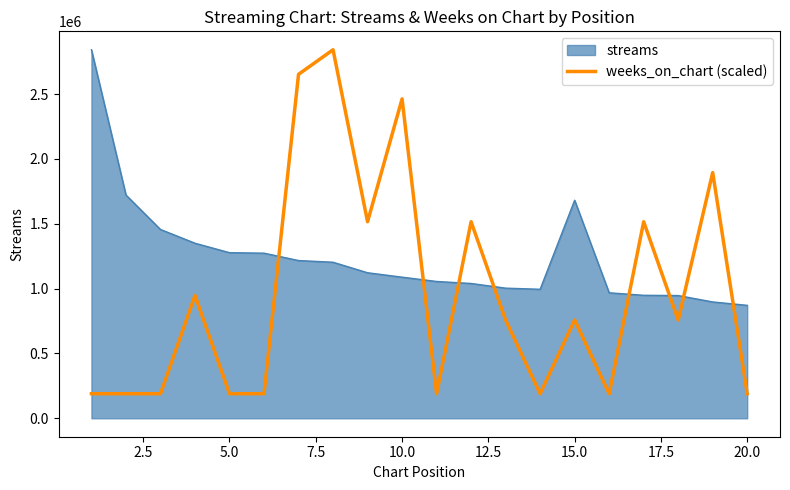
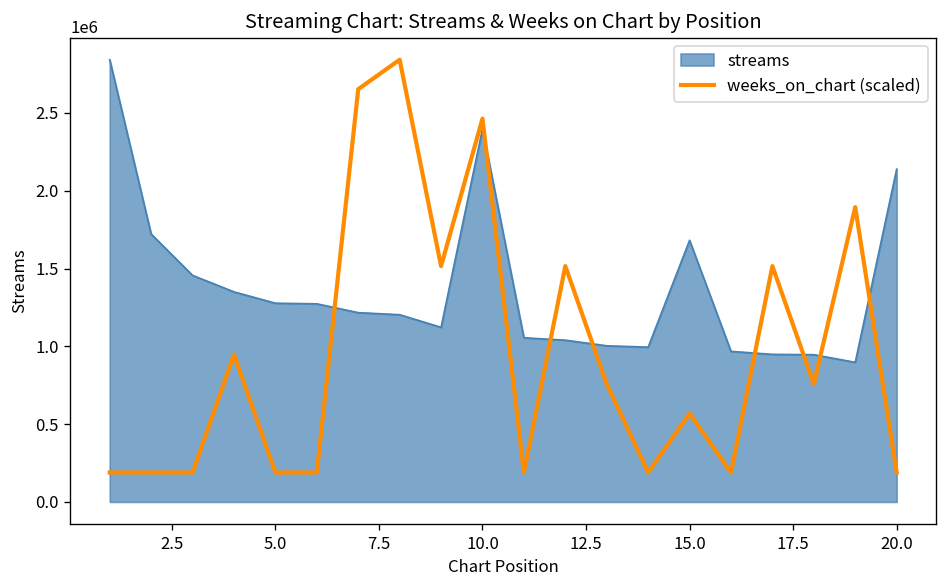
streams, 10.0: 1090000 -> 2400000
weeks_on_chart (scaled), 15.0: 760000 -> 570000
streams, 20.0: 870000 -> 2140000
